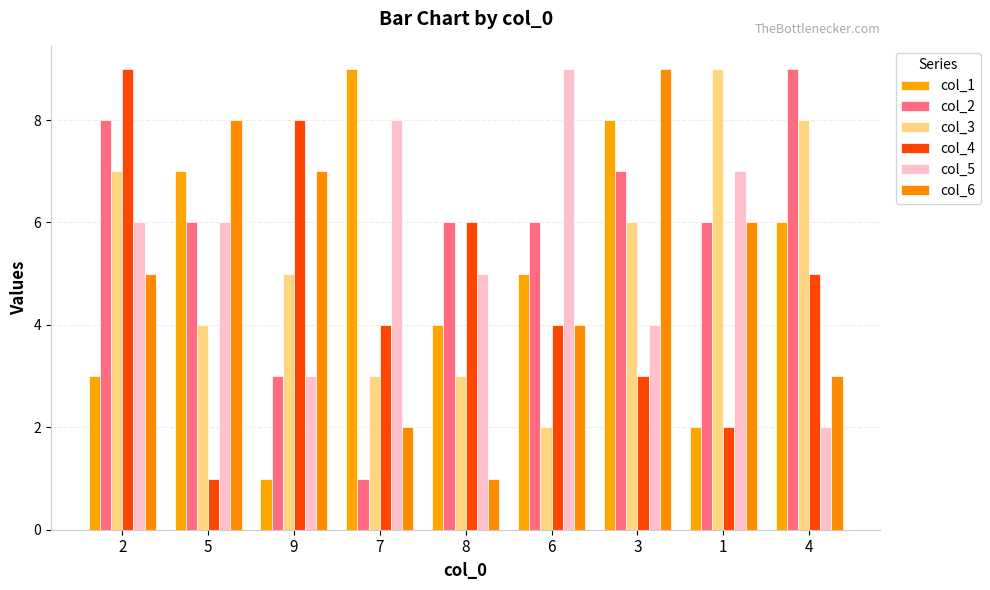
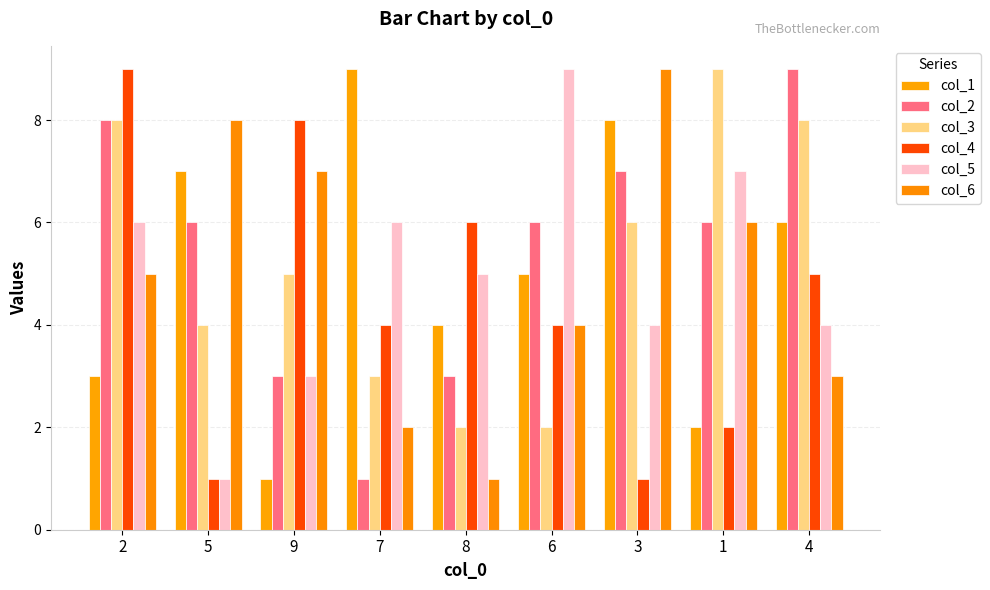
col_3, 2: 7 -> 8
col_5, 5: 6 -> 1
col_5, 7: 8 -> 6
col_2, 8: 6 -> 3
col_3, 8: 3 -> 2
col_4, 3: 3 -> 1
col_5, 4: 2 -> 4
